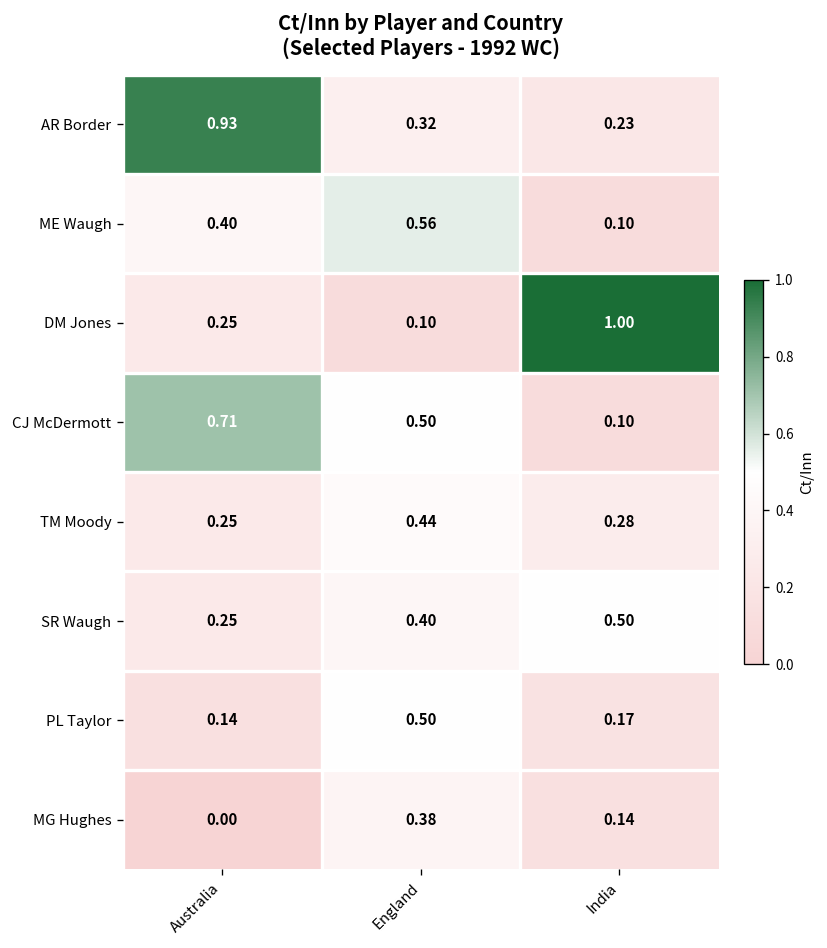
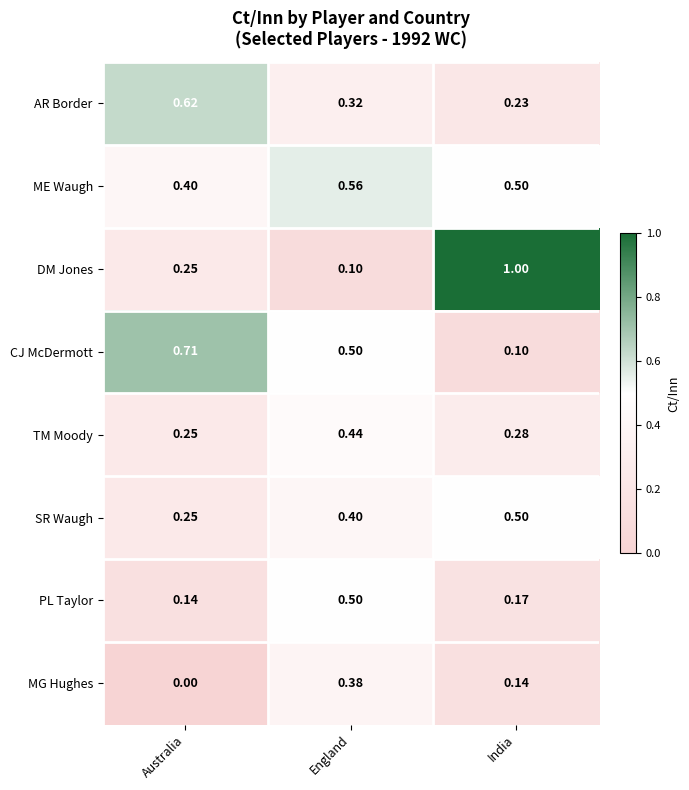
AR Border, Australia: 0.93 -> 0.62
ME Waugh, India: 0.10 -> 0.50
